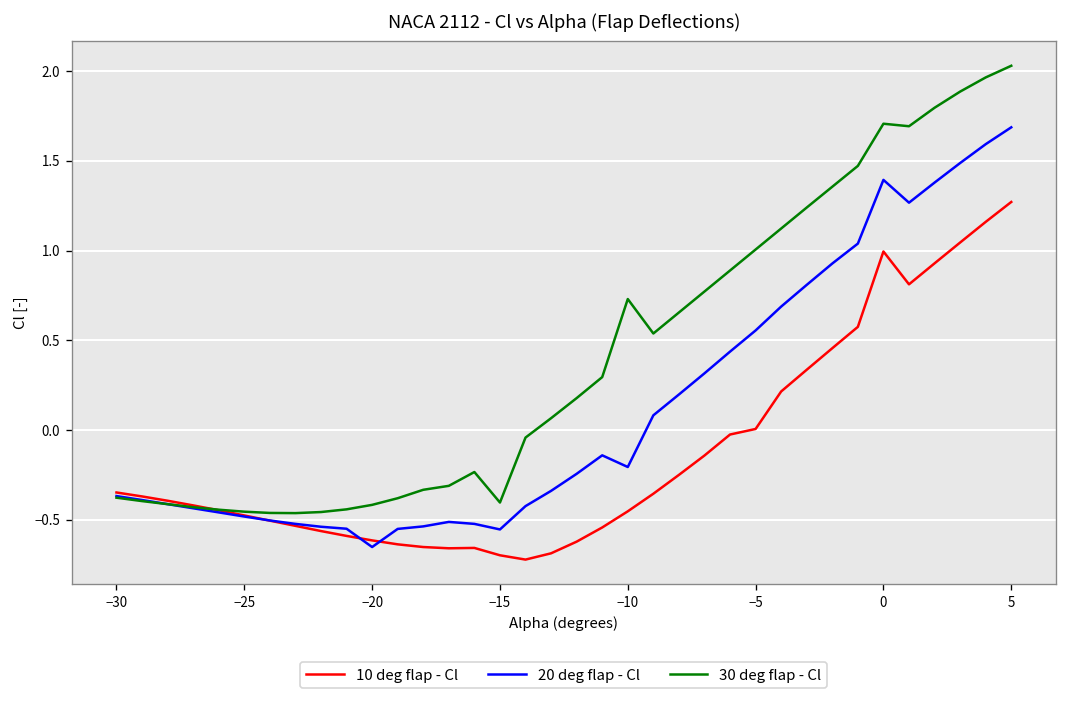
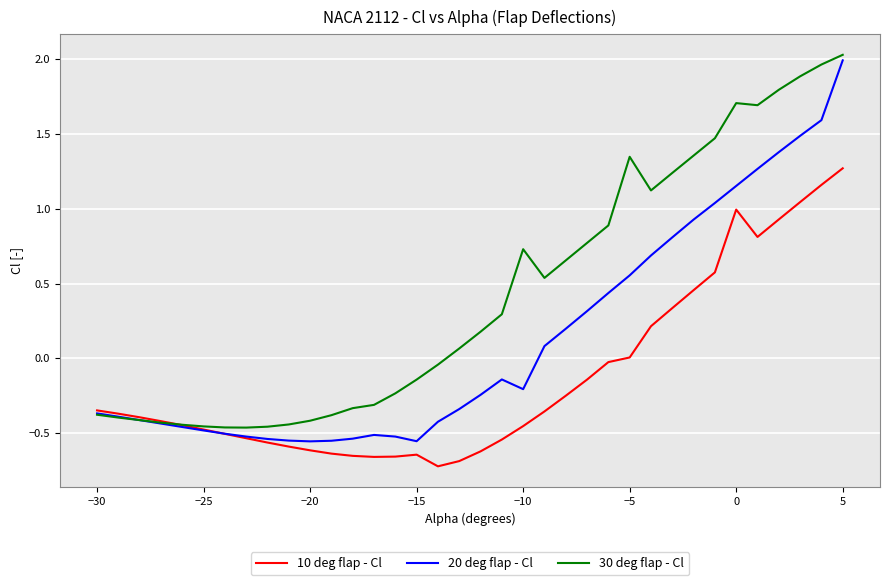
20 deg flap - Cl, −20: -0.65 -> -0.56
10 deg flap - Cl, −15: -0.70 -> -0.64
30 deg flap - Cl, −15: -0.40 -> -0.14
30 deg flap - Cl, −5: 1.01 -> 1.35
20 deg flap - Cl, 0: 1.39 -> 1.15
20 deg flap - Cl, 5: 1.69 -> 1.99
